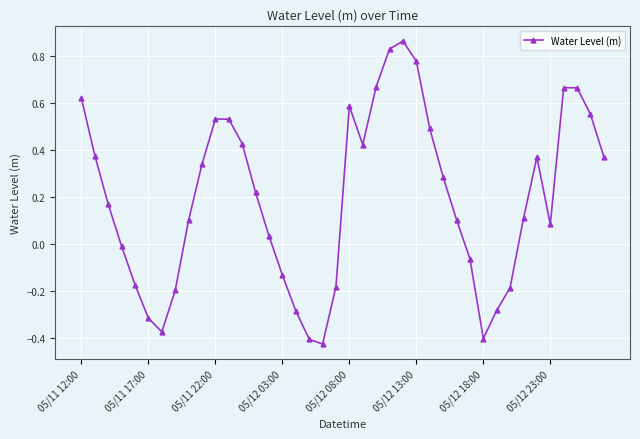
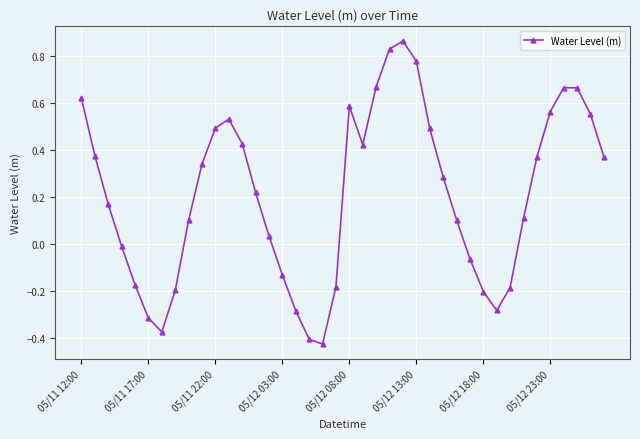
05/11 22:00: 0.53 -> 0.49
05/12 18:00: -0.40 -> -0.20
05/12 23:00: 0.08 -> 0.56
